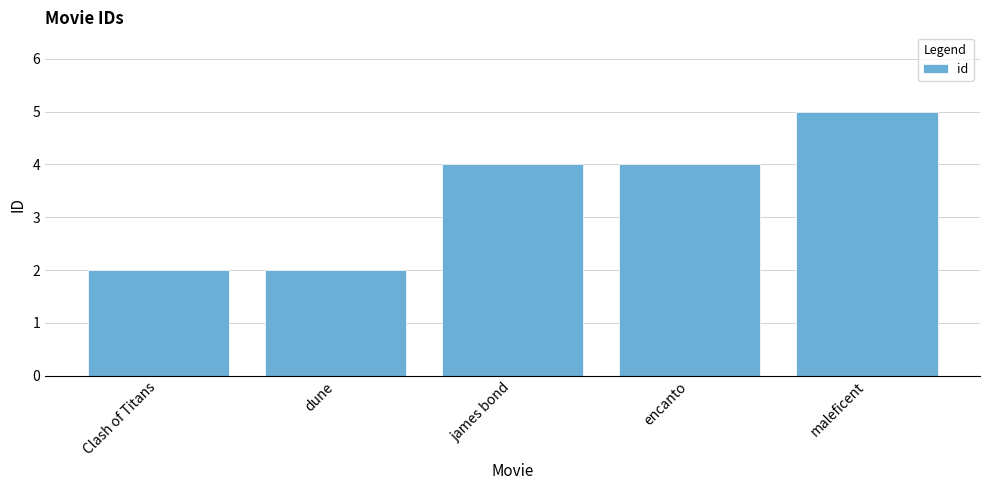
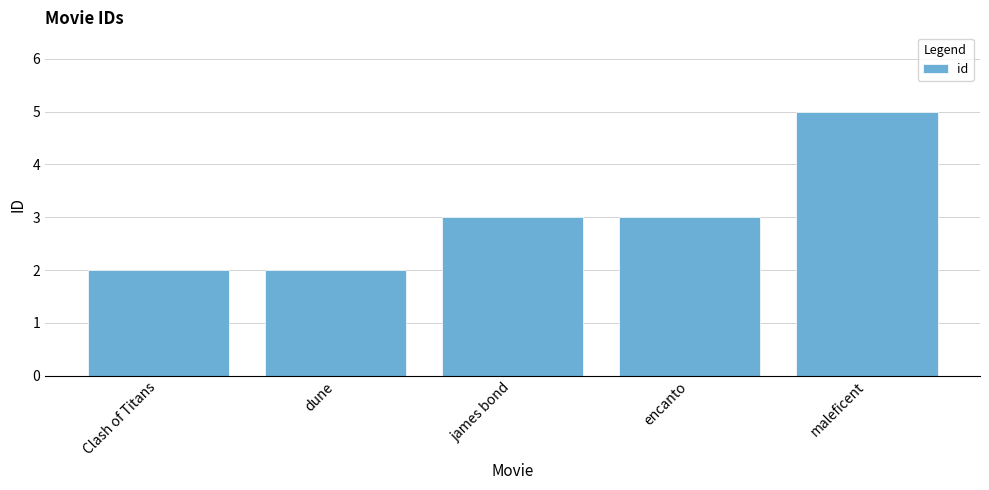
james bond: 4 -> 3
encanto: 4 -> 3
